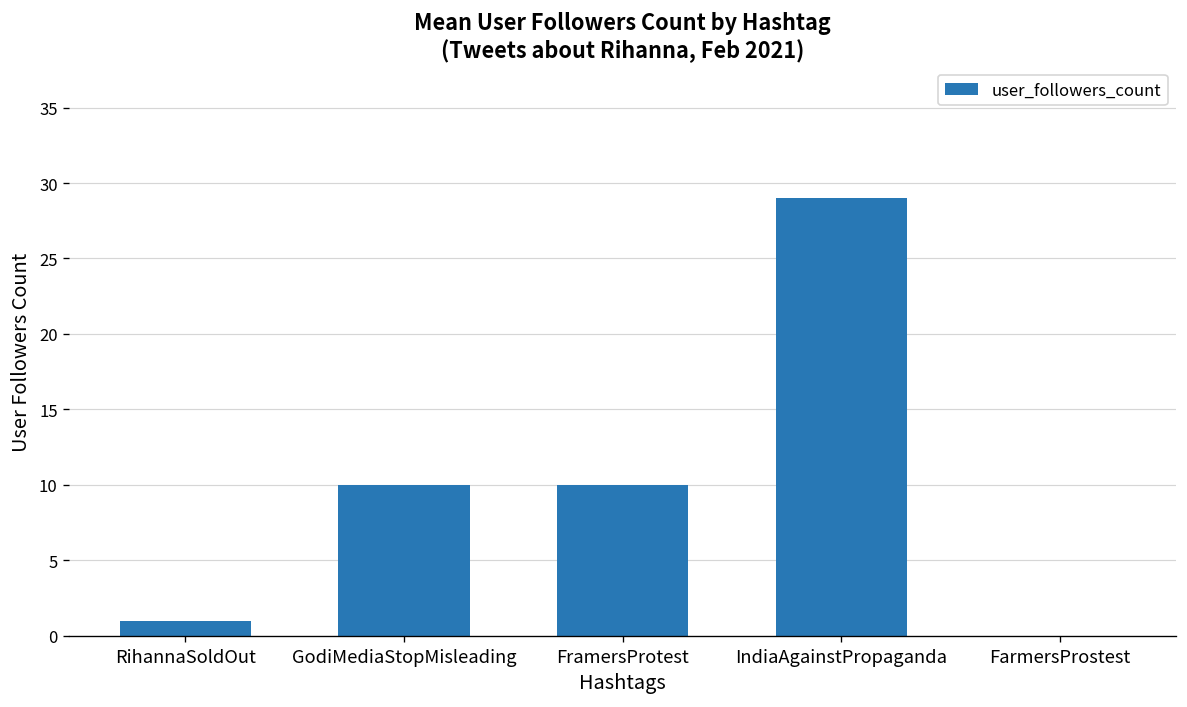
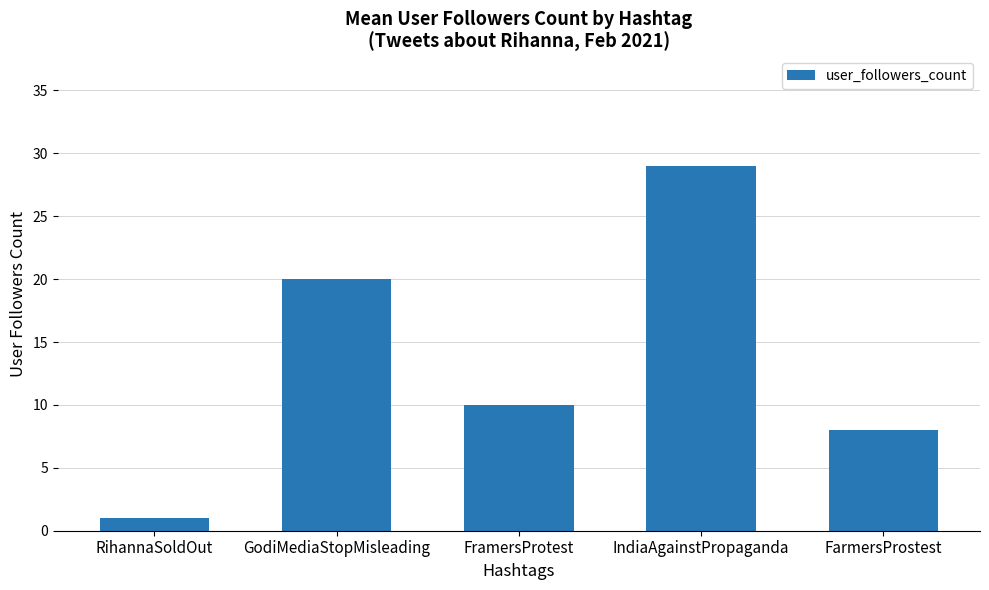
GodiMediaStopMisleading: 10 -> 20
FarmersProstest: 0 -> 8
